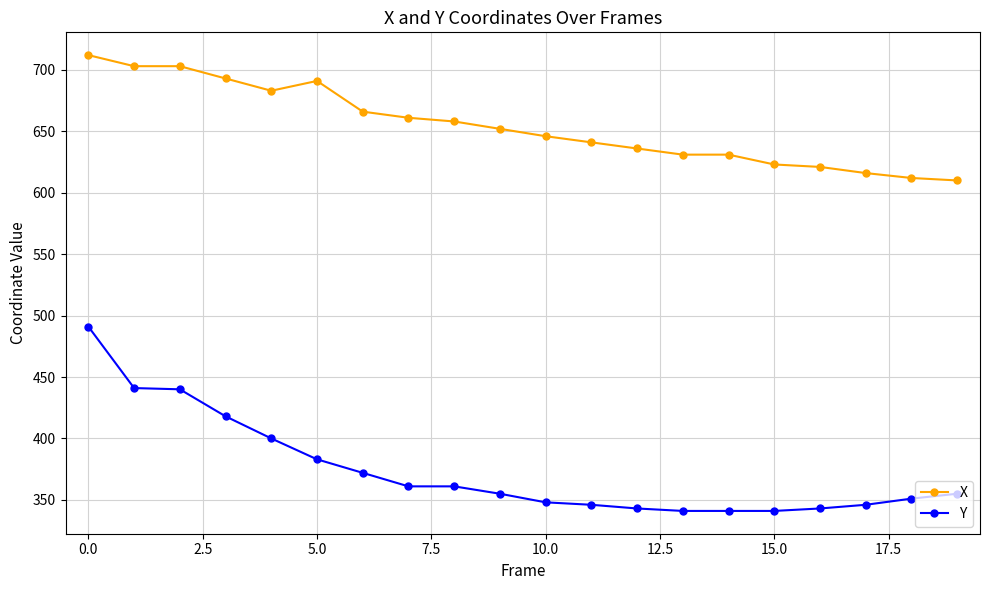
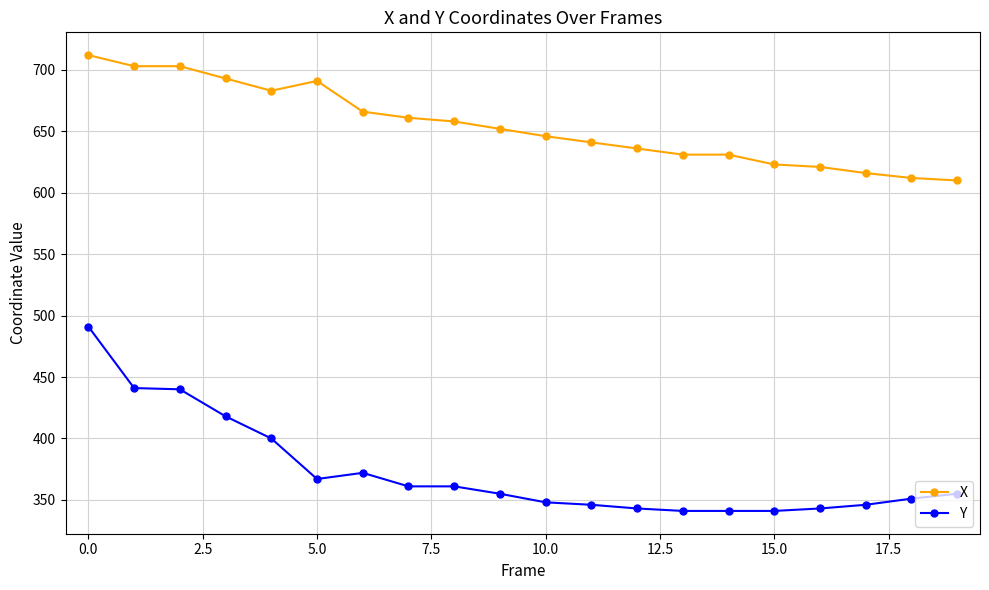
Y, 5.0: 383 -> 367
